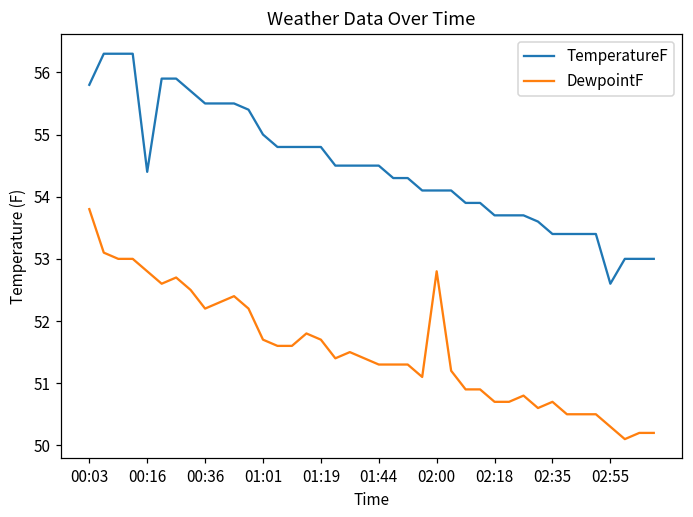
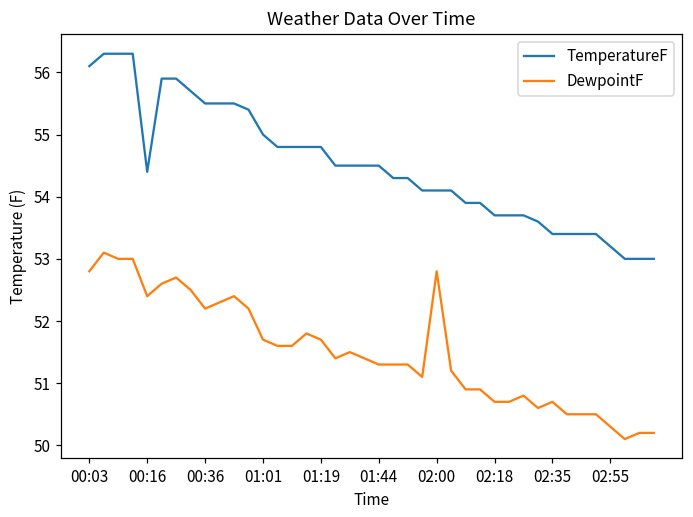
TemperatureF, 00:03: 55.8 -> 56.1
DewpointF, 00:03: 53.8 -> 52.8
DewpointF, 00:16: 52.8 -> 52.4
TemperatureF, 02:55: 52.6 -> 53.2
